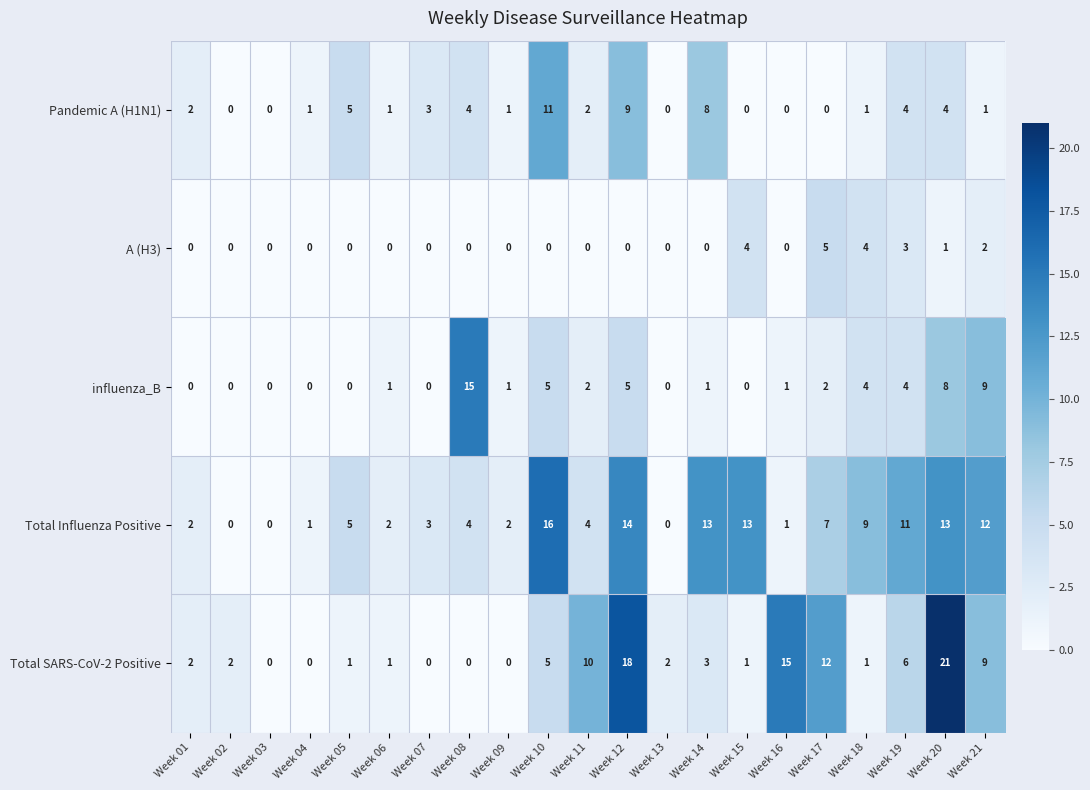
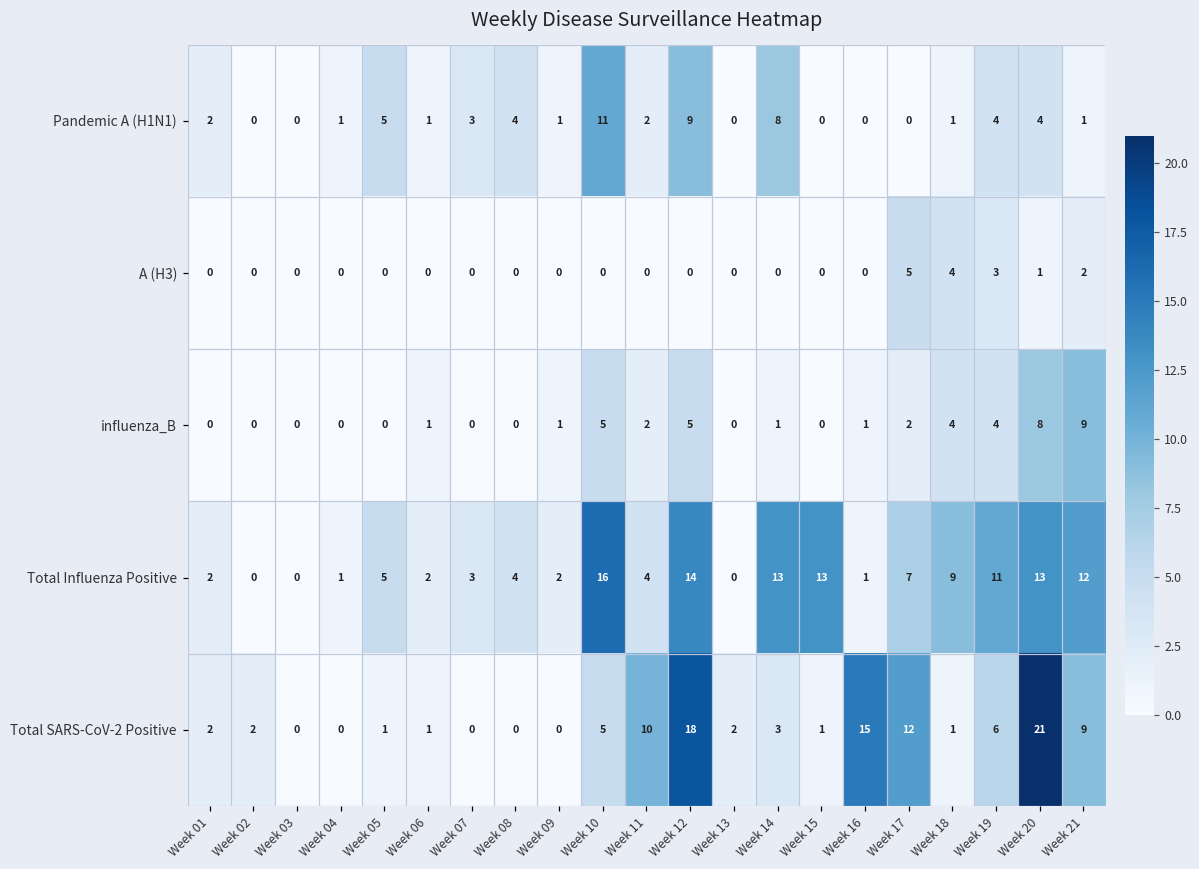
A (H3), Week 15: 4 -> 0
influenza_B, Week 08: 15 -> 0
